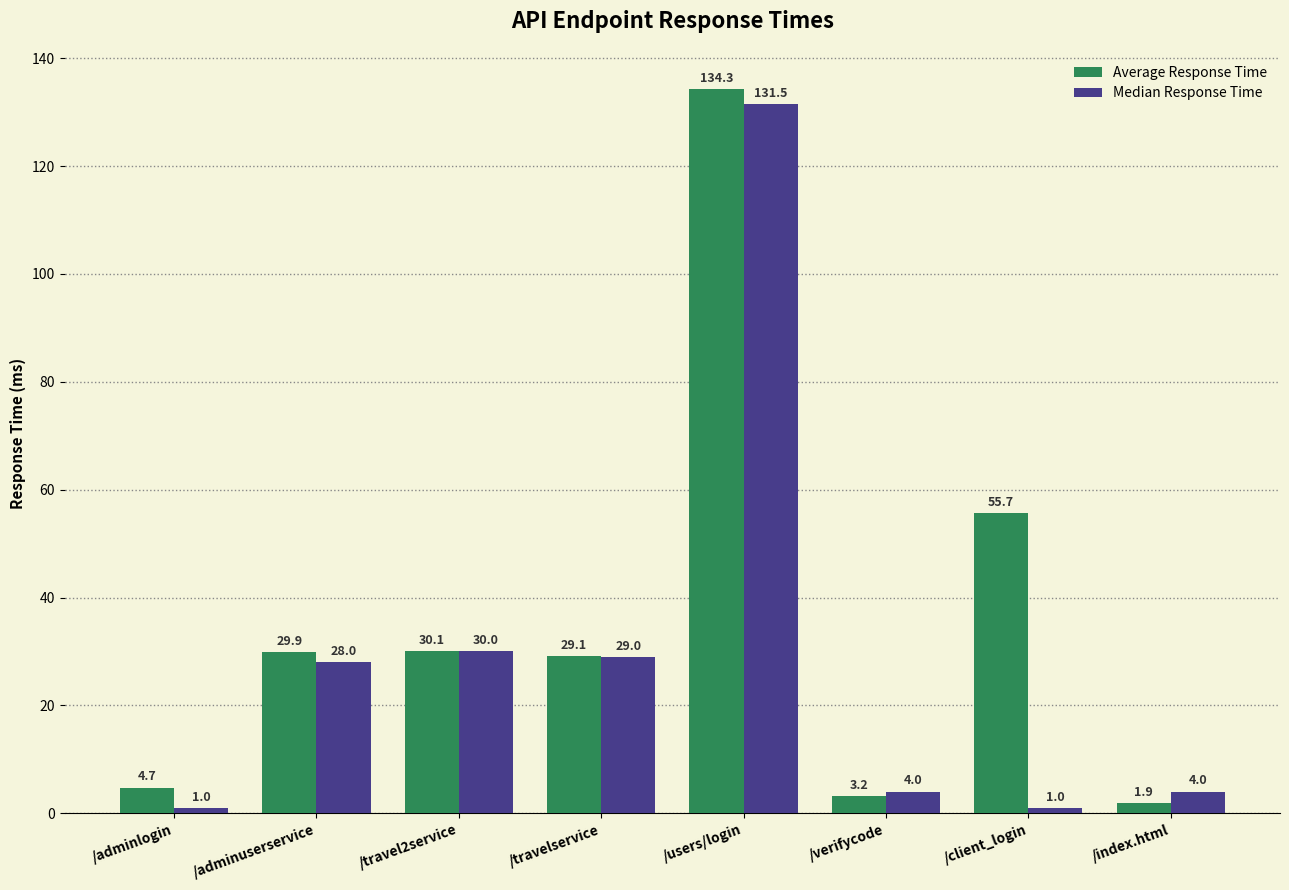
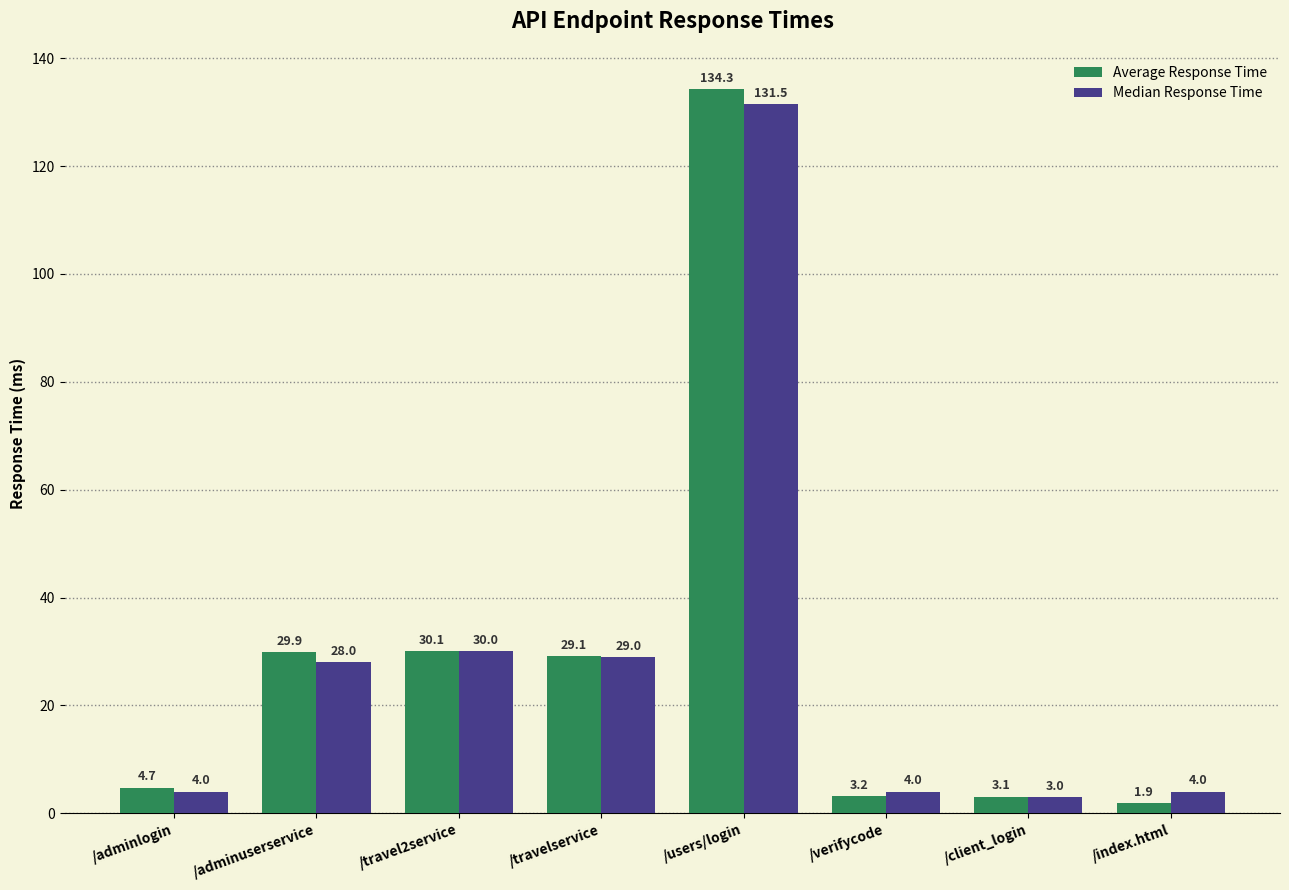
Median Response Time, /adminlogin: 1.0 -> 4.0
Average Response Time, /client_login: 55.7 -> 3.1
Median Response Time, /client_login: 1.0 -> 3.0
